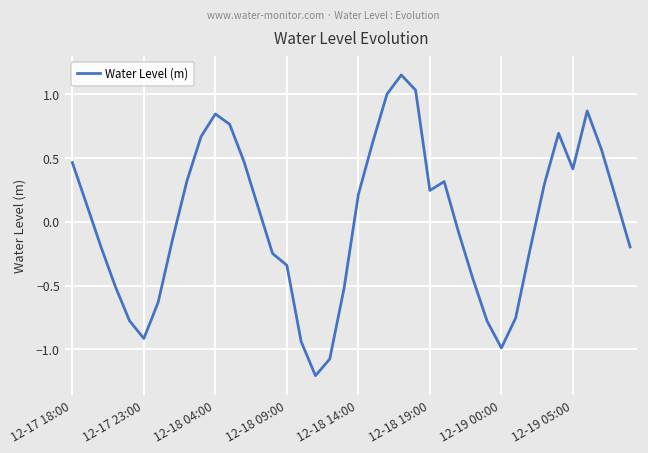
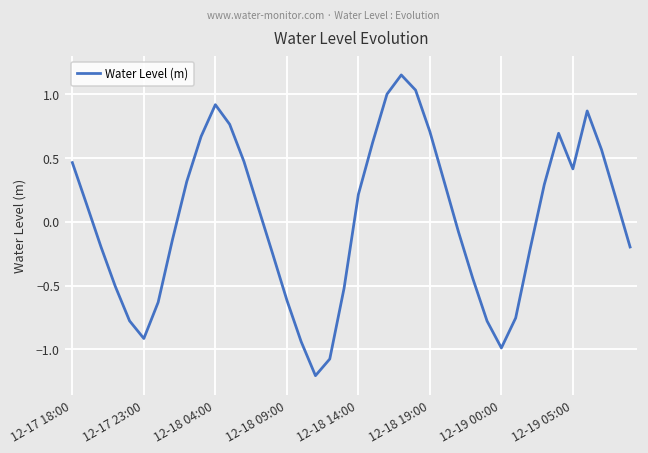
12-18 04:00: 0.84 -> 0.92
12-18 09:00: -0.34 -> -0.61
12-18 19:00: 0.25 -> 0.71
